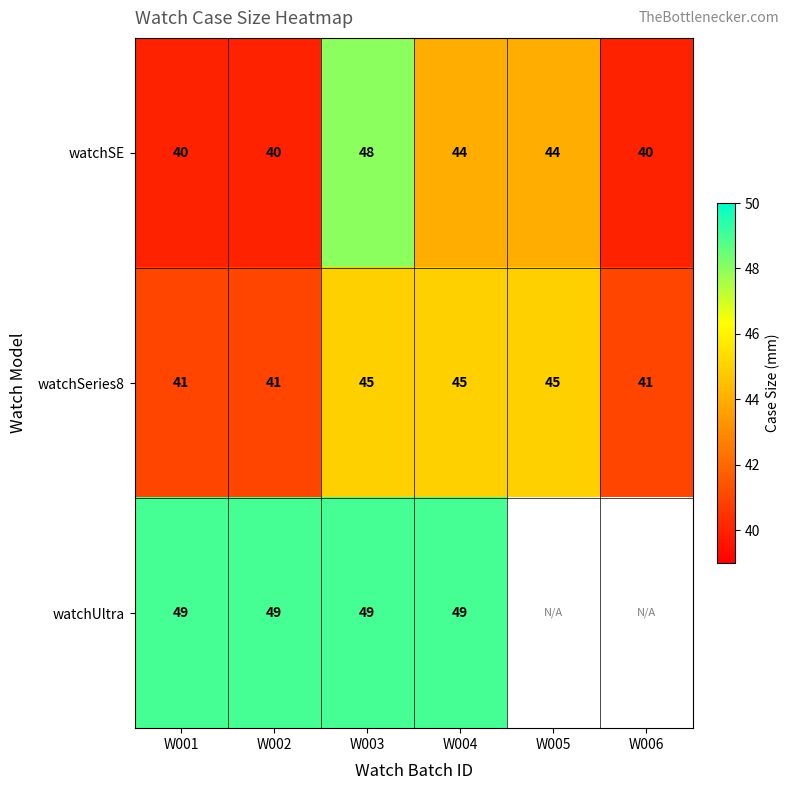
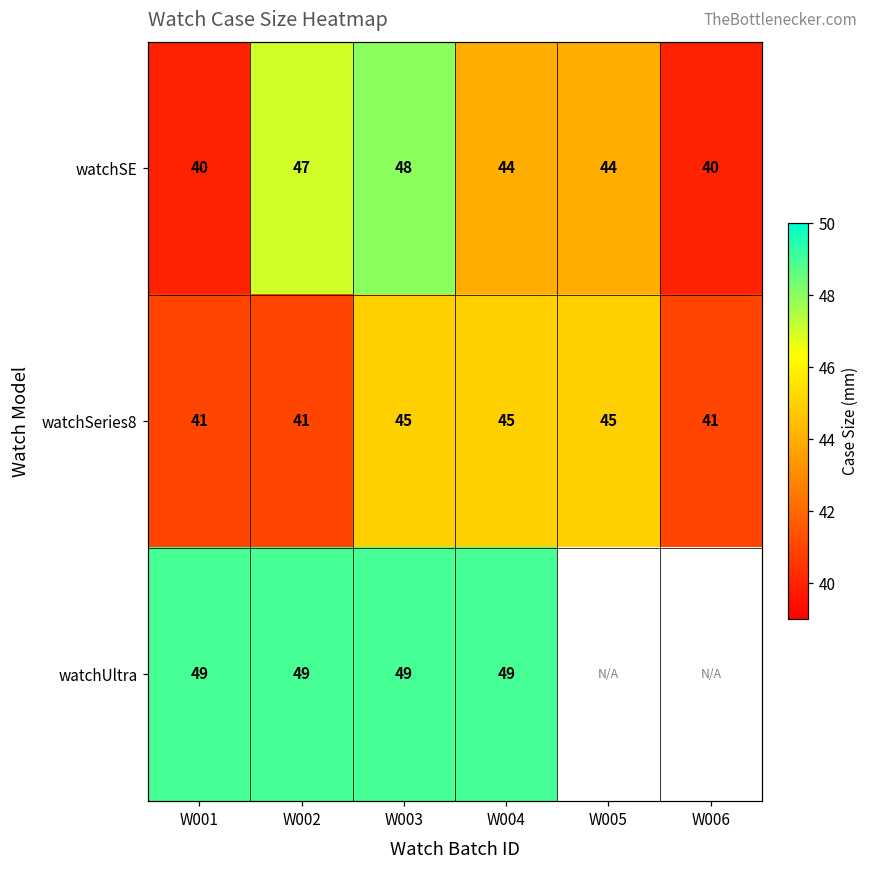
watchSE, W002: 40 -> 47
